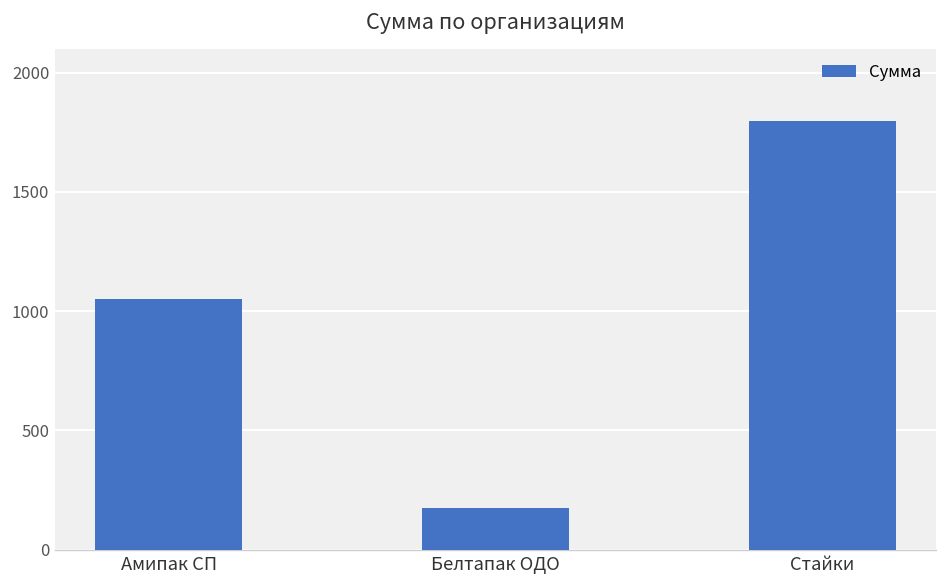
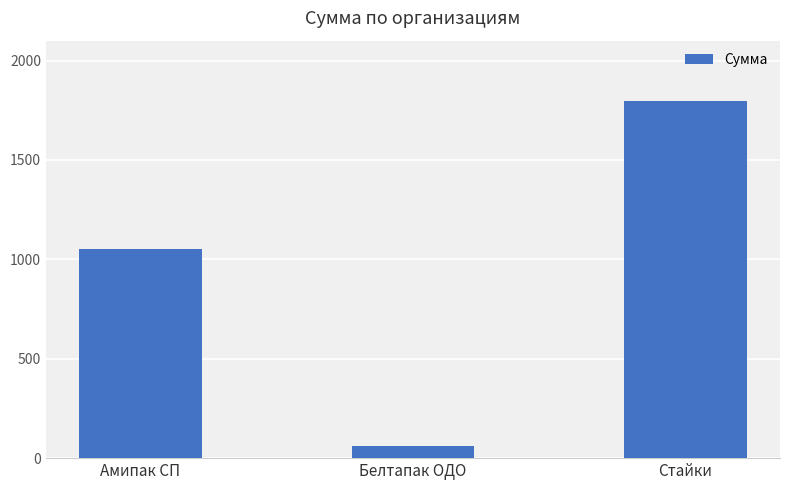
Белтапак ОДО: 180 -> 60
